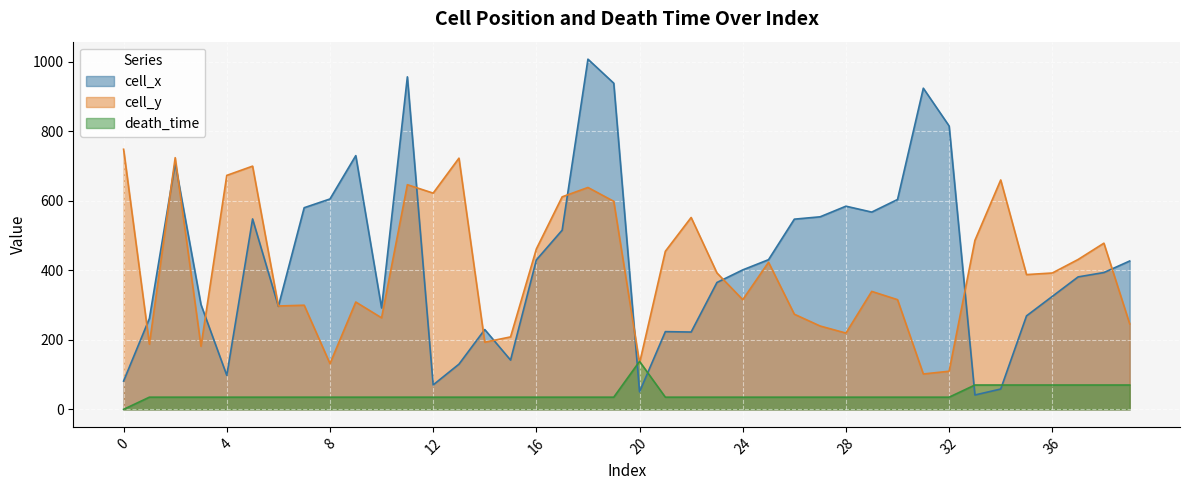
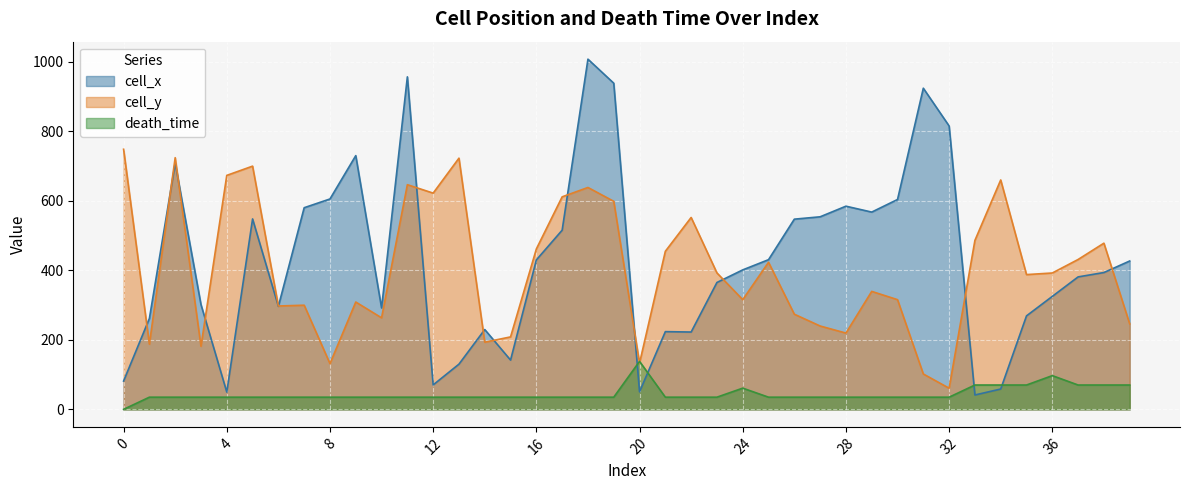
cell_x, 4: 100 -> 50
death_time, 24: 40 -> 60
cell_y, 32: 110 -> 60
death_time, 36: 70 -> 100
